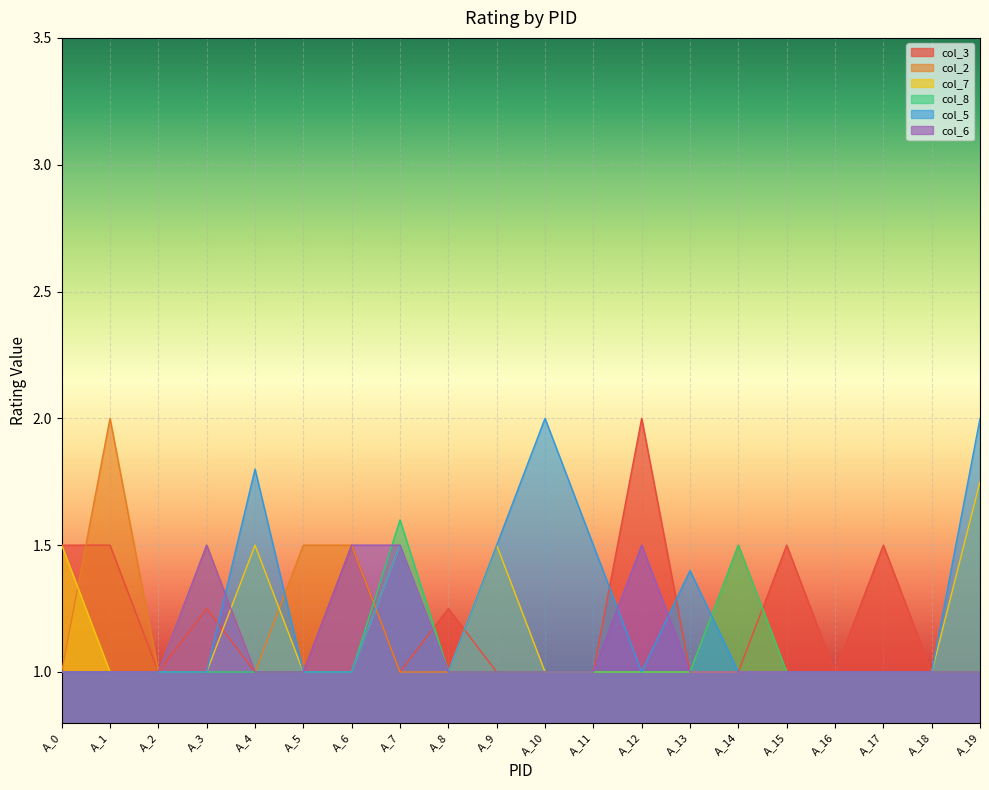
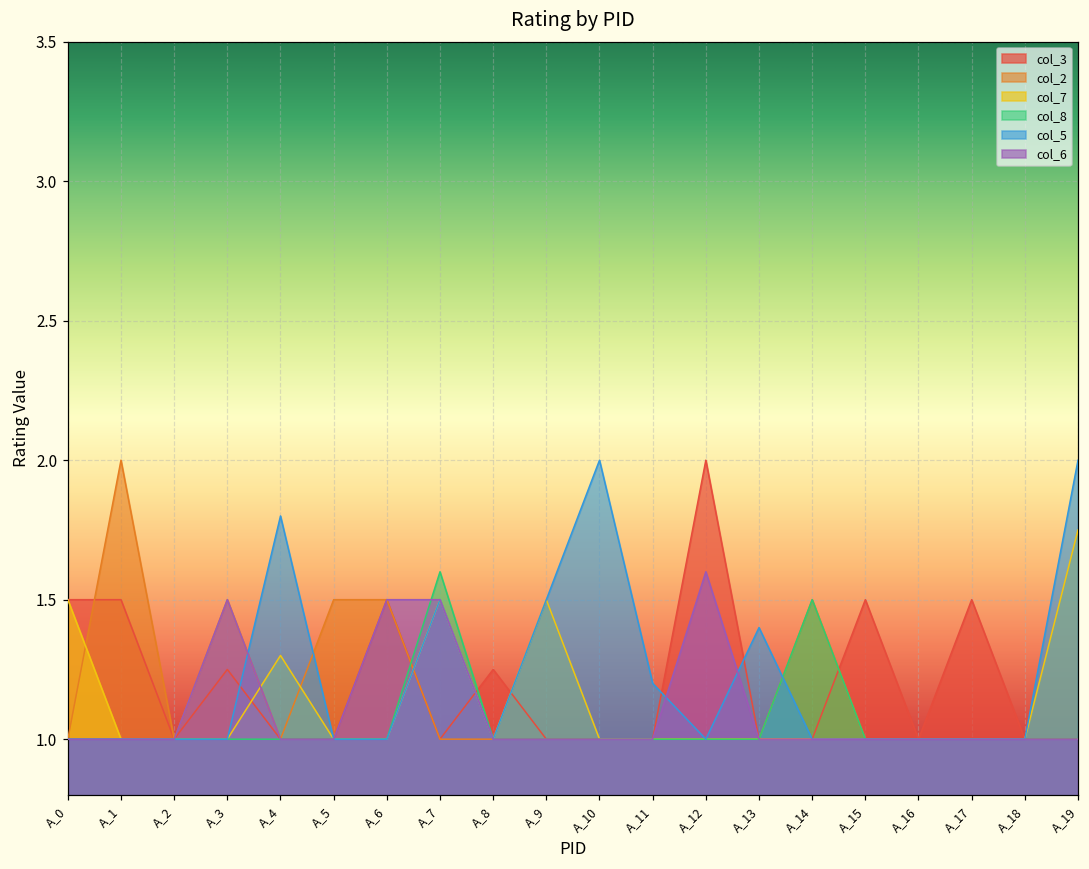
col_7, A_4: 1.5 -> 1.3
col_5, A_11: 1.5 -> 1.2
col_6, A_12: 1.5 -> 1.6
